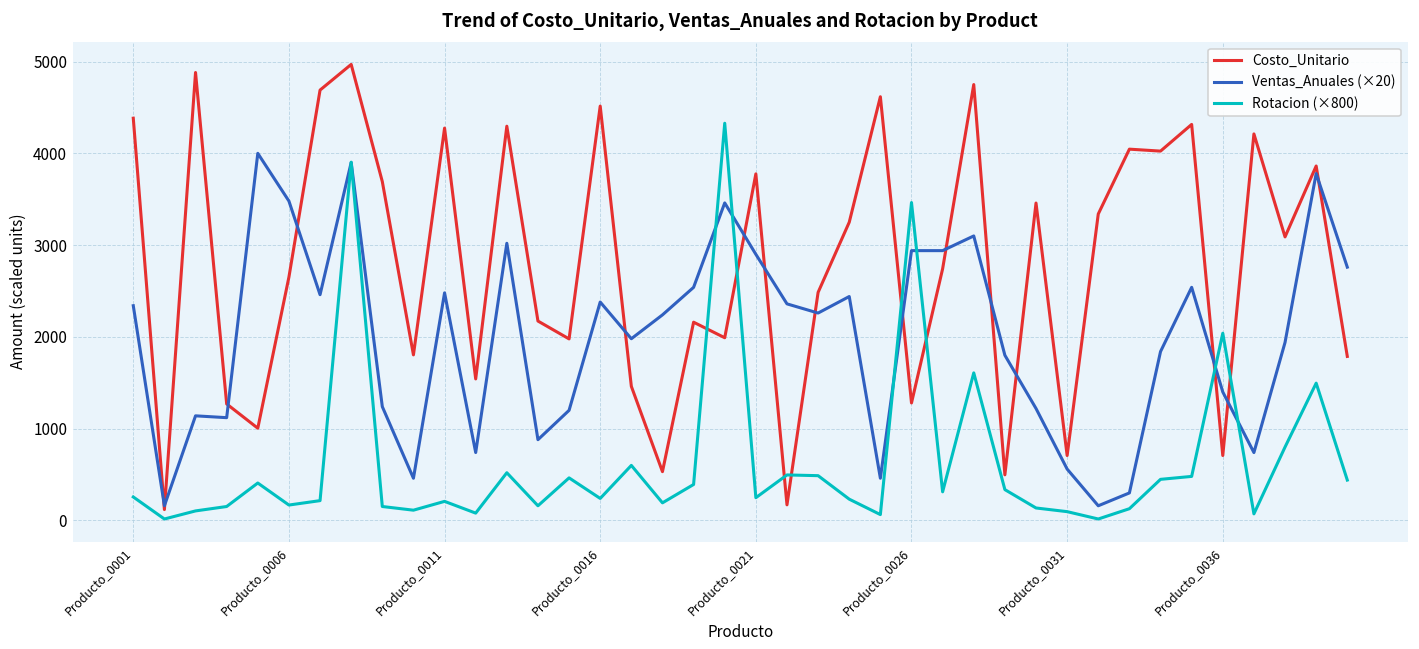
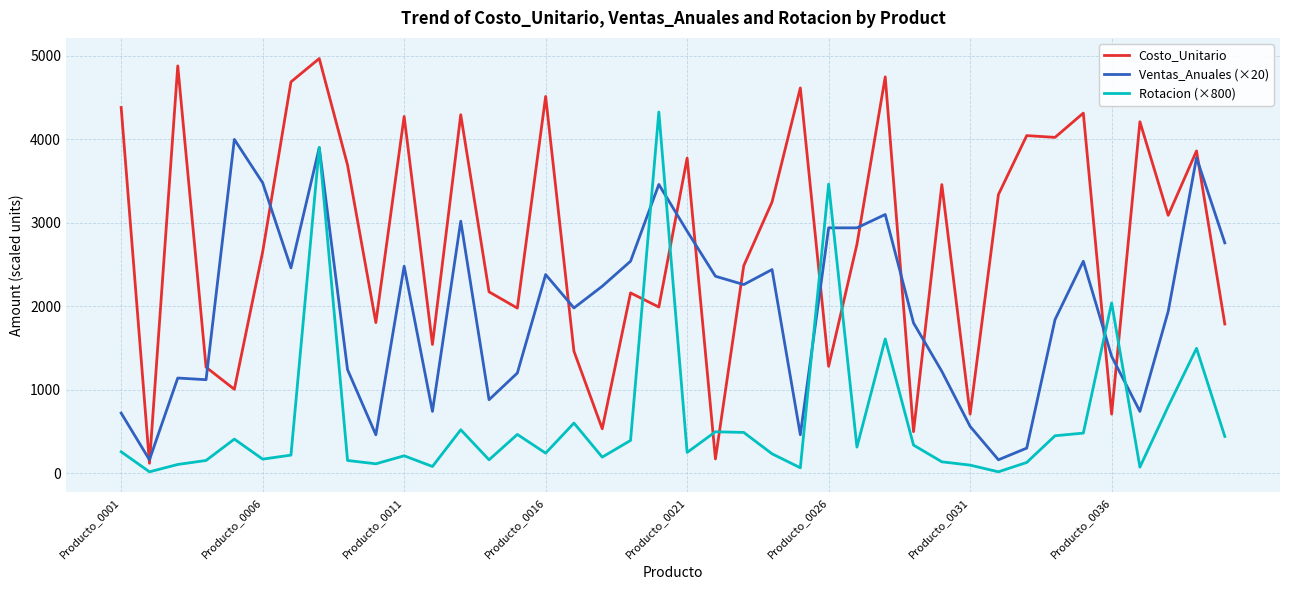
Ventas_Anuales (×20), Producto_0001: 2300 -> 700
